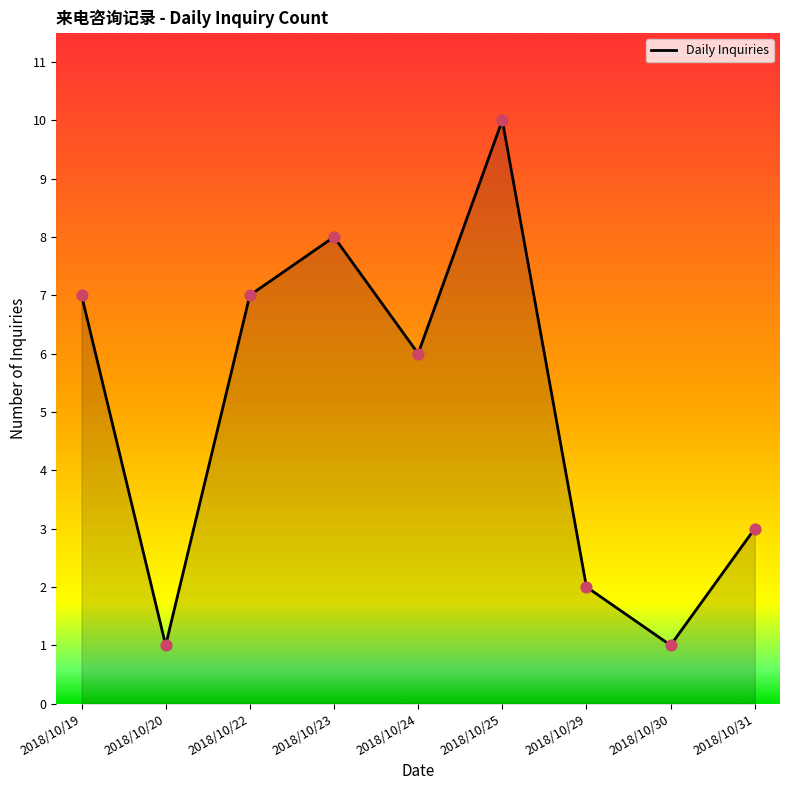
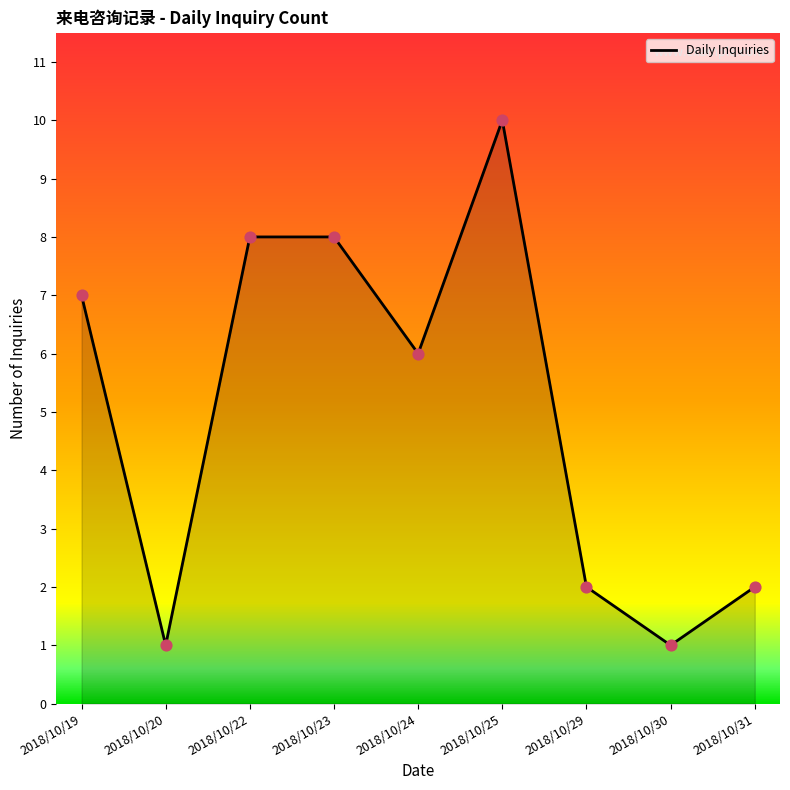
2018/10/22: 7 -> 8
2018/10/31: 3 -> 2
